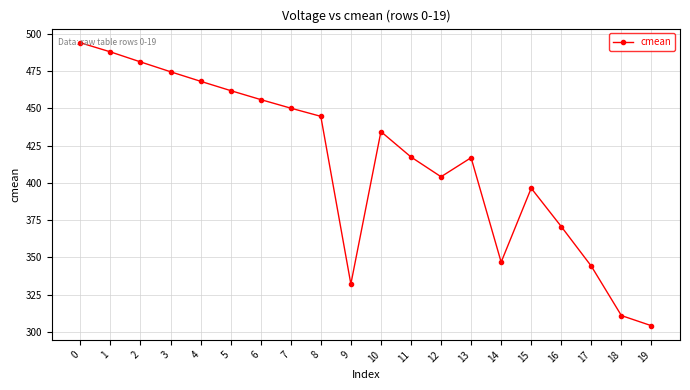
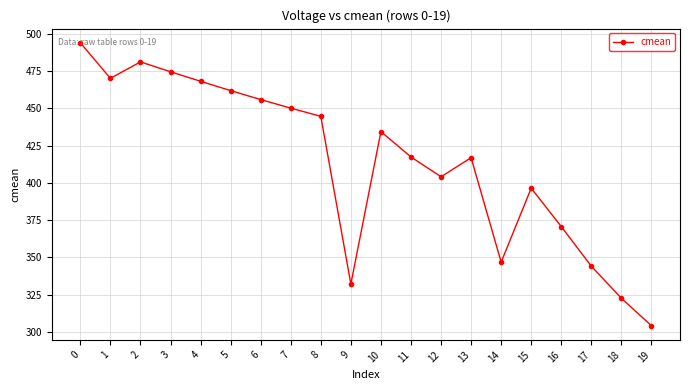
1: 488 -> 470
18: 311 -> 323
